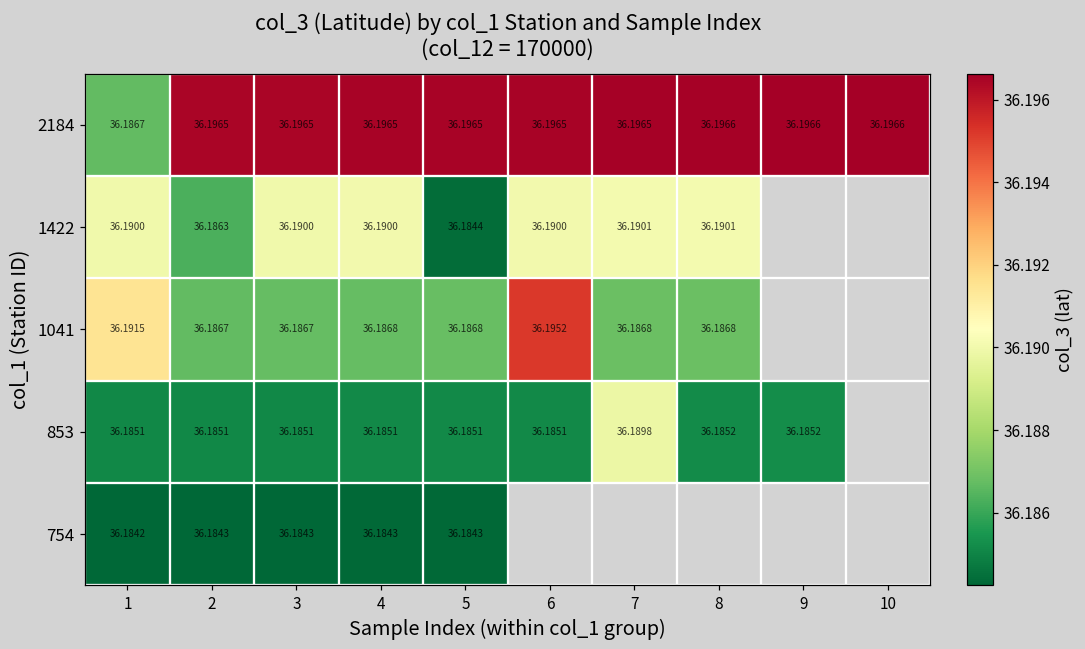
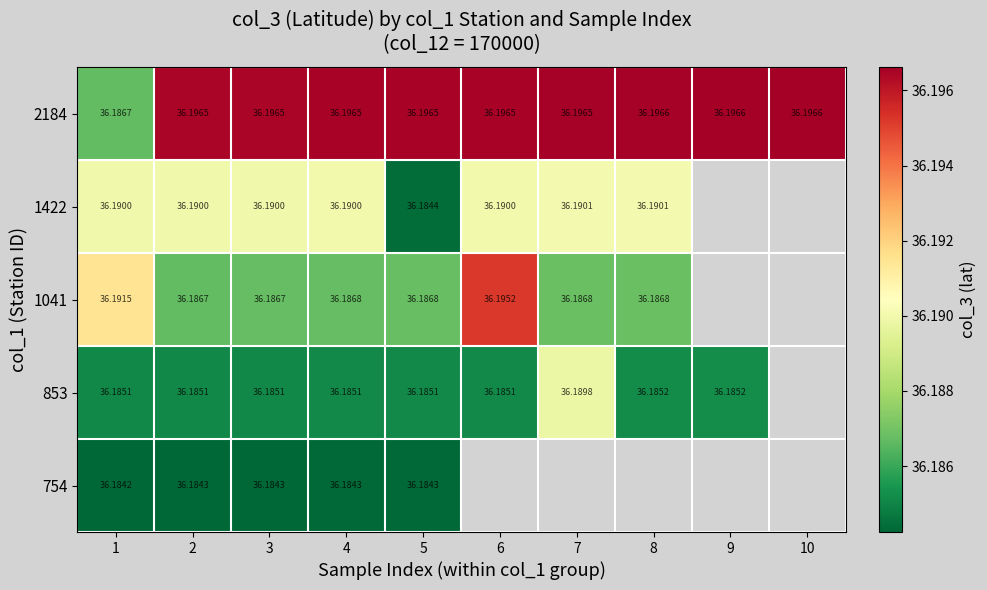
1422, 2: 36.1863 -> 36.1900
